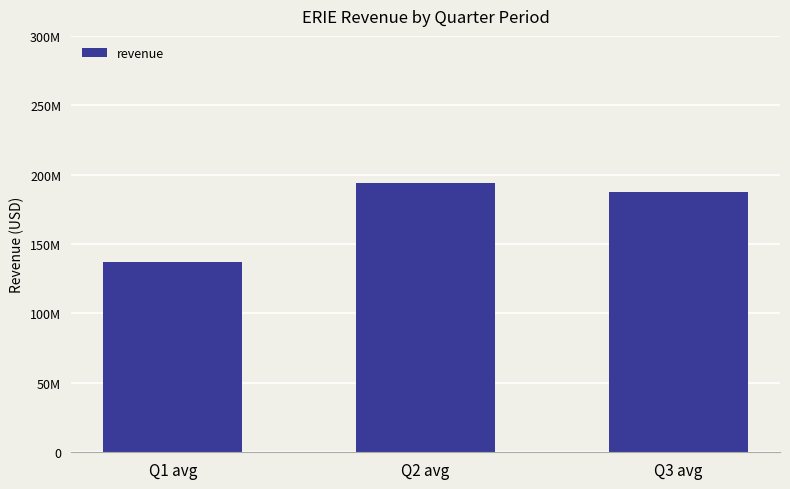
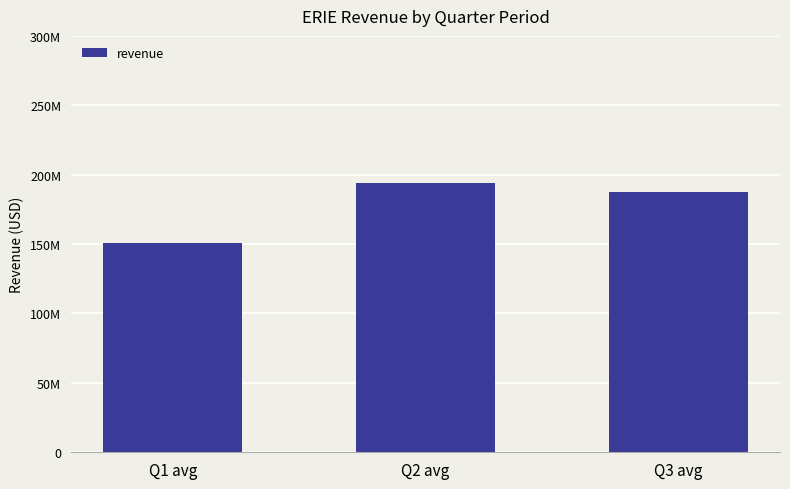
Q1 avg: 137000000 -> 151000000
